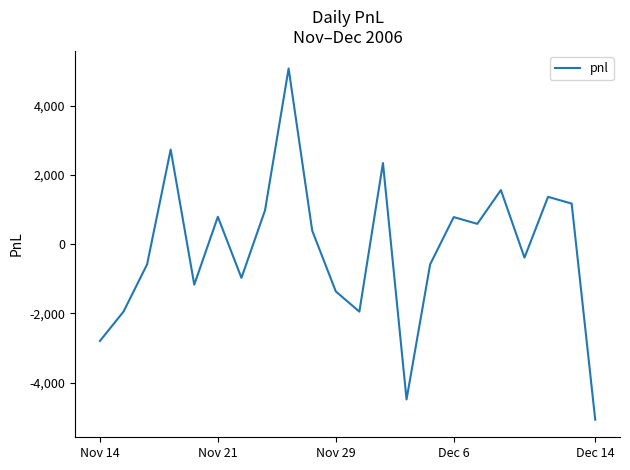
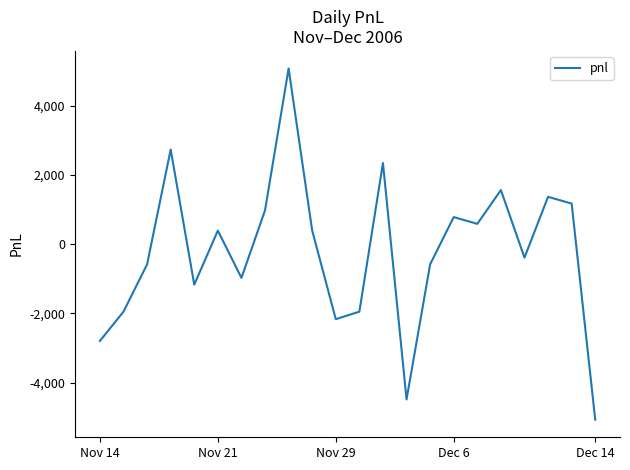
Nov 21: 800 -> 400
Nov 29: -1,400 -> -2,200
